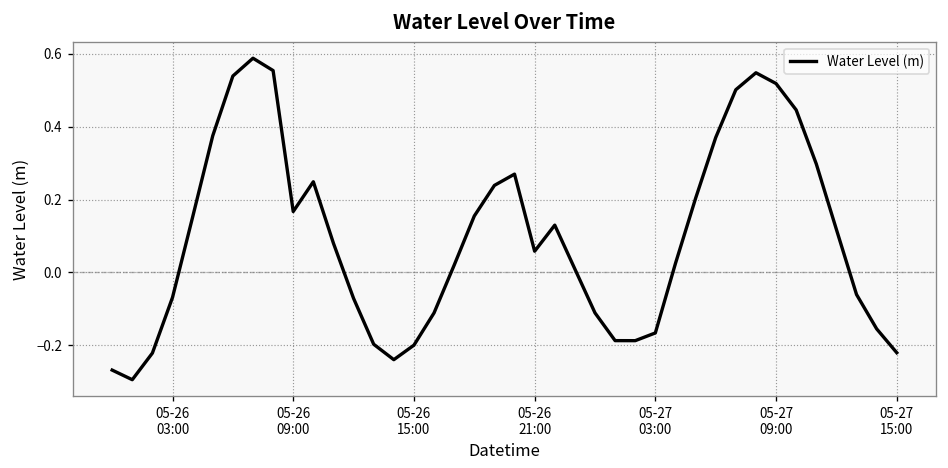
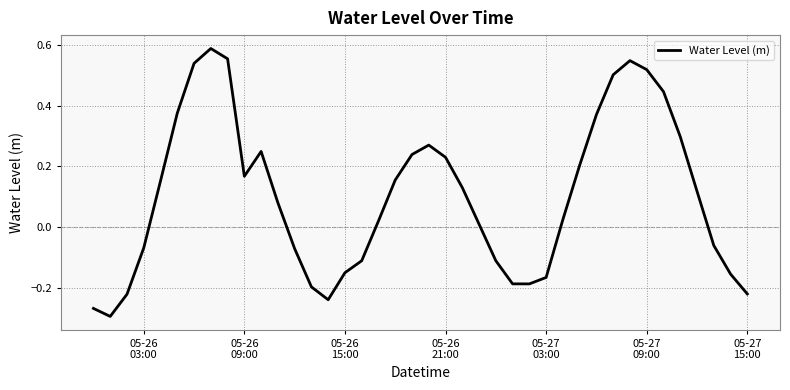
05-26 15:00: -0.20 -> -0.15
05-26 21:00: 0.06 -> 0.23
